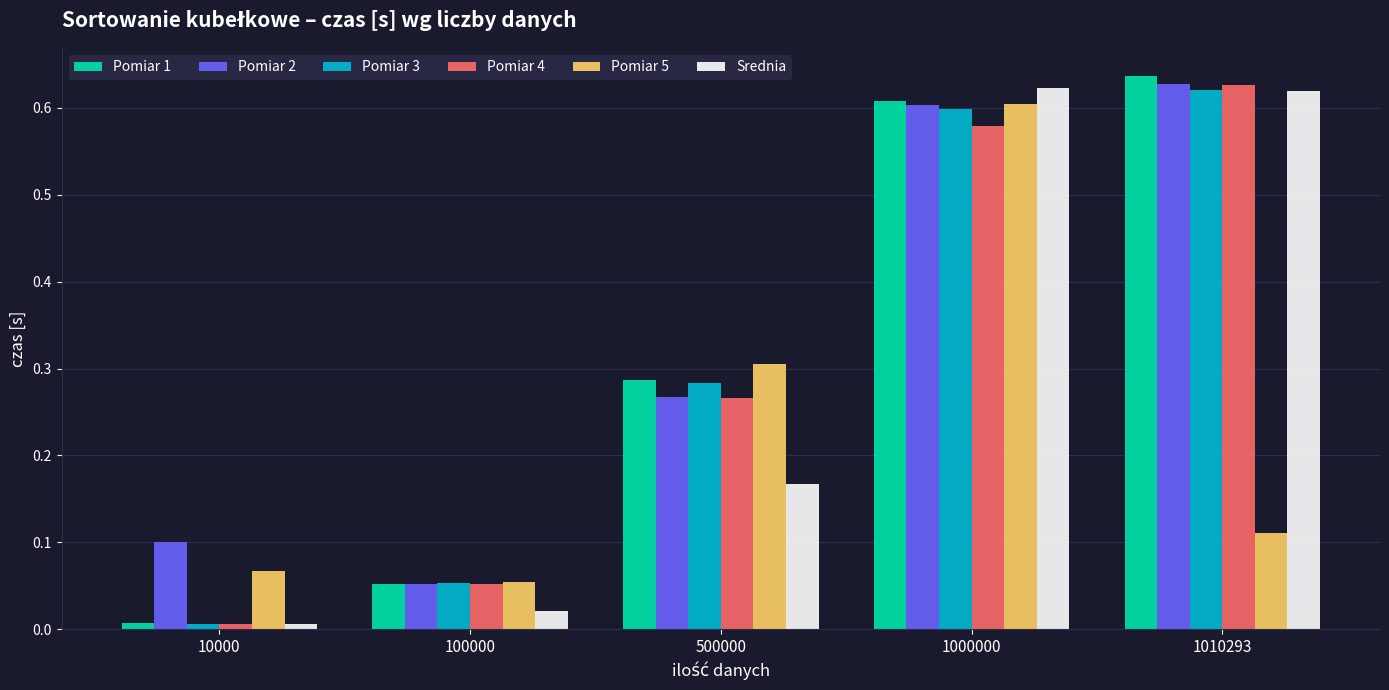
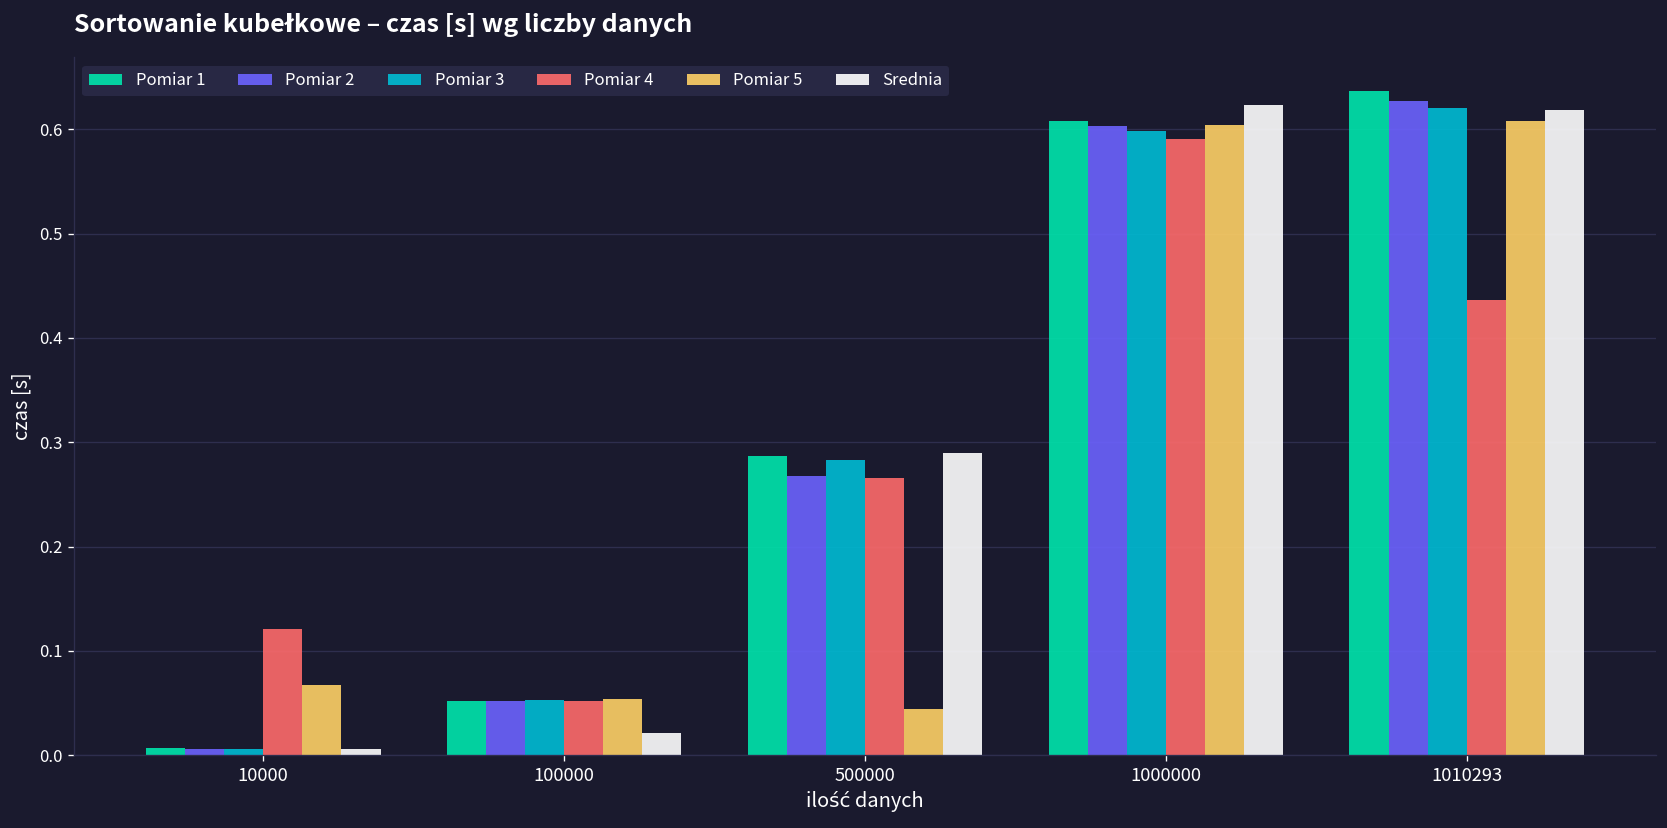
Pomiar 2, 10000: 0.10 -> 0.01
Pomiar 4, 10000: 0.01 -> 0.12
Pomiar 5, 500000: 0.31 -> 0.04
Srednia, 500000: 0.17 -> 0.29
Pomiar 4, 1000000: 0.58 -> 0.59
Pomiar 4, 1010293: 0.63 -> 0.44
Pomiar 5, 1010293: 0.11 -> 0.61
